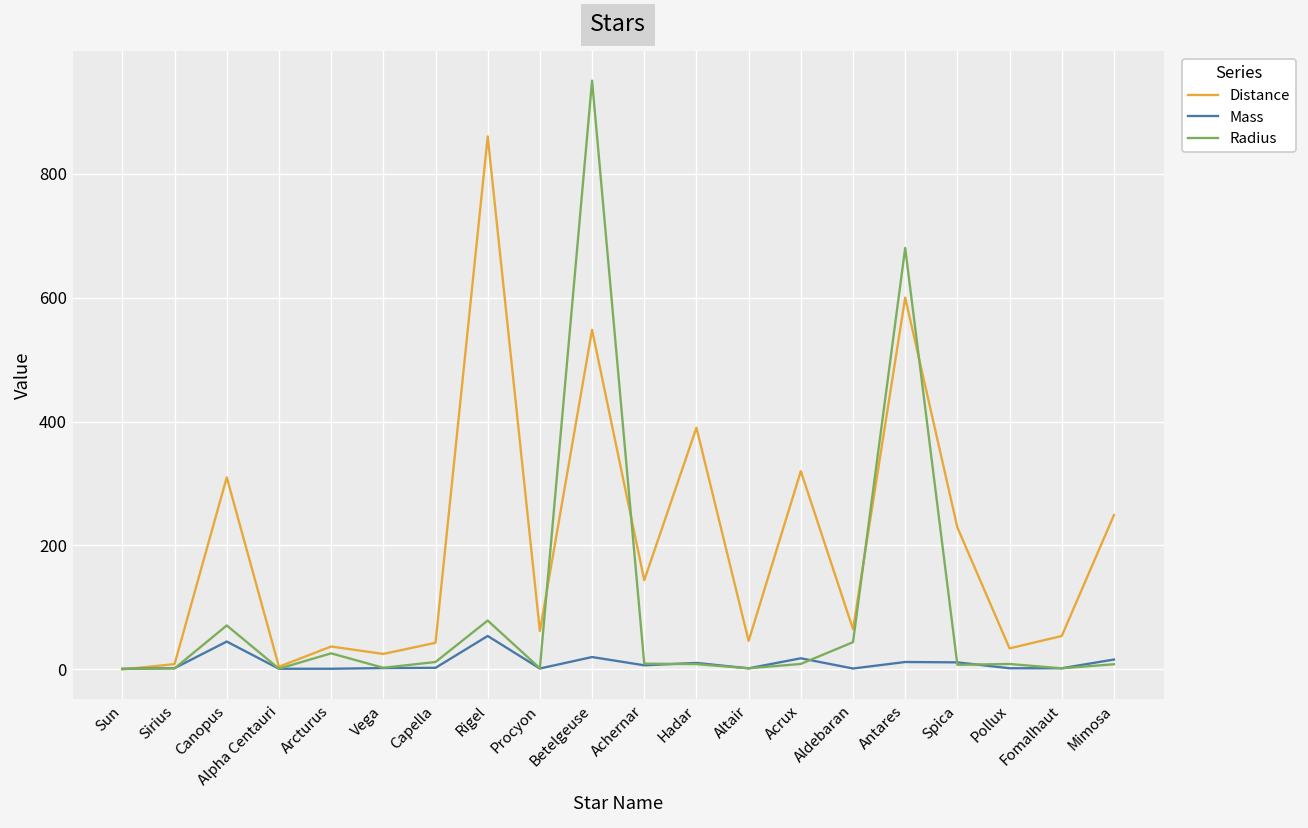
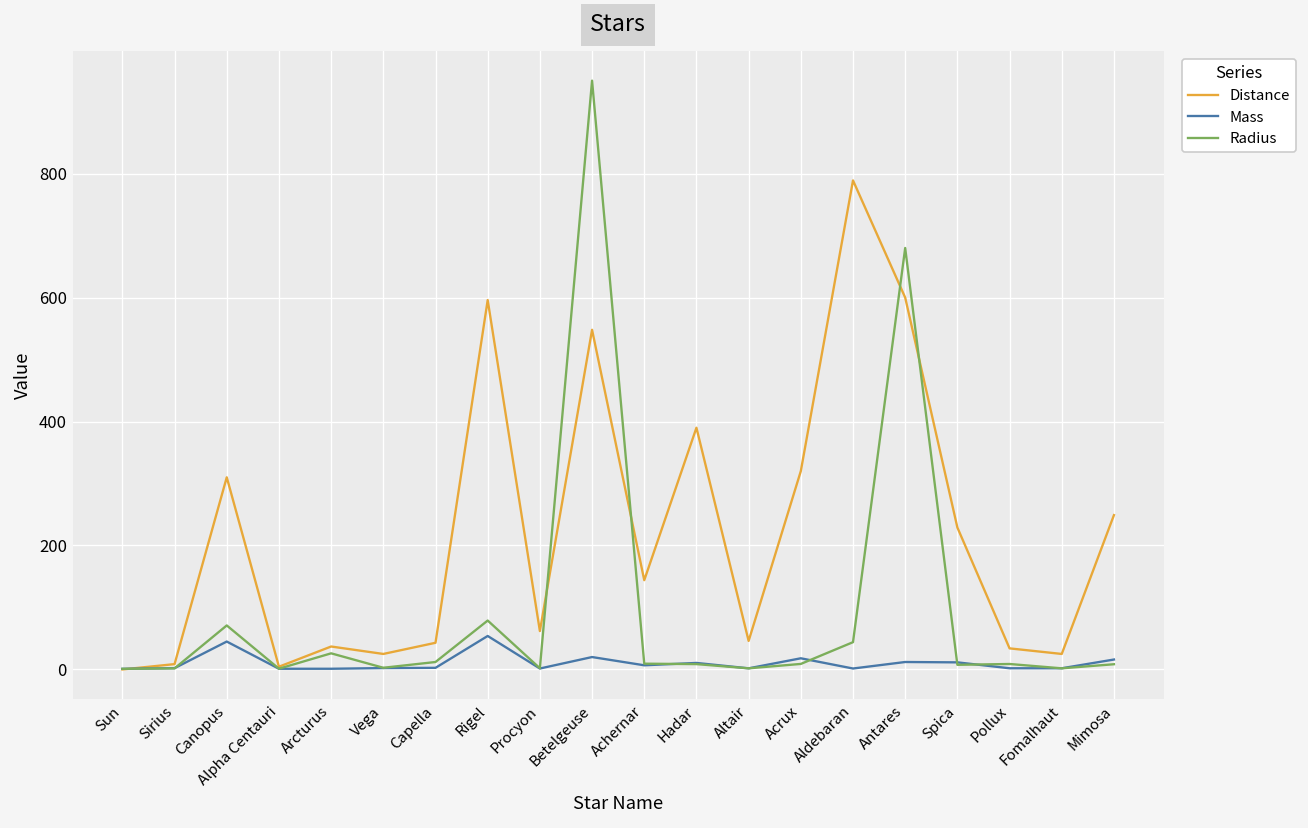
Distance, Rigel: 860 -> 600
Distance, Aldebaran: 70 -> 790
Distance, Fomalhaut: 50 -> 30
